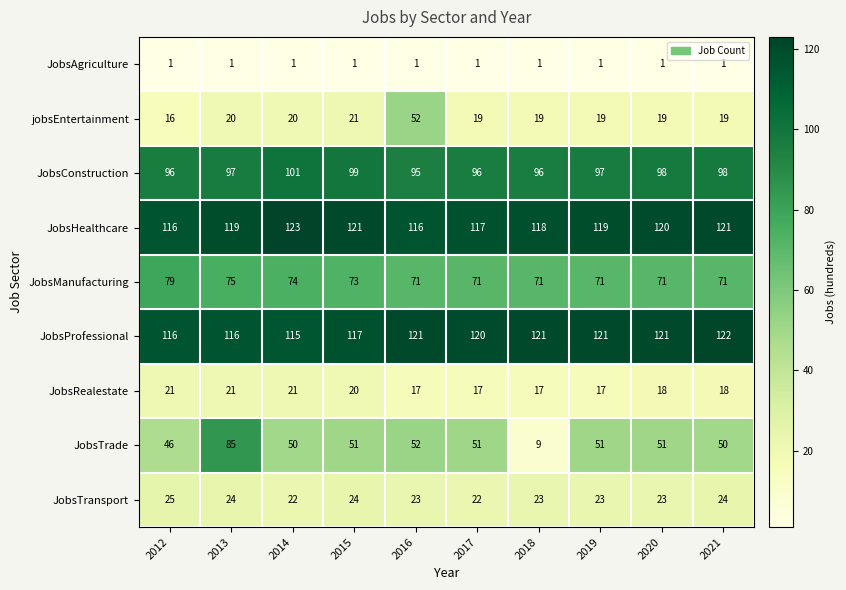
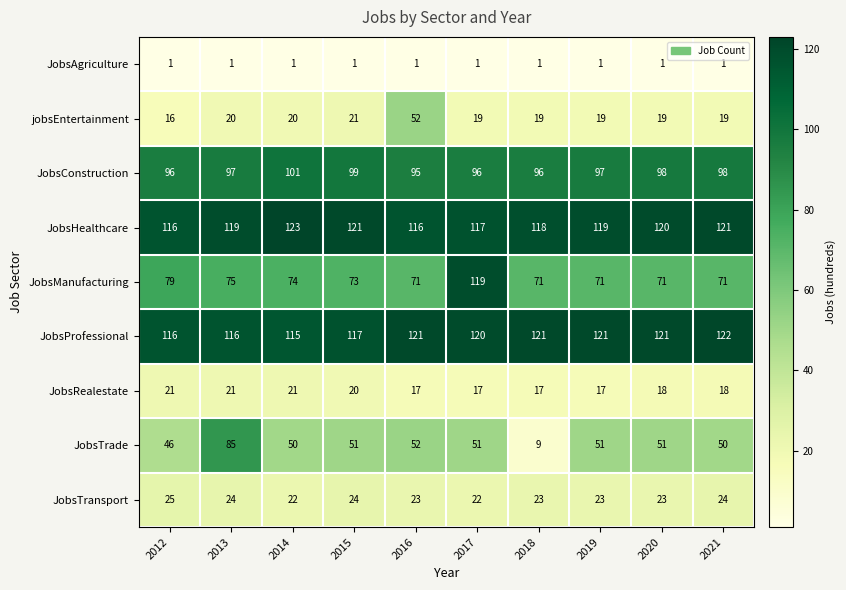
JobsManufacturing, 2017: 71 -> 119
